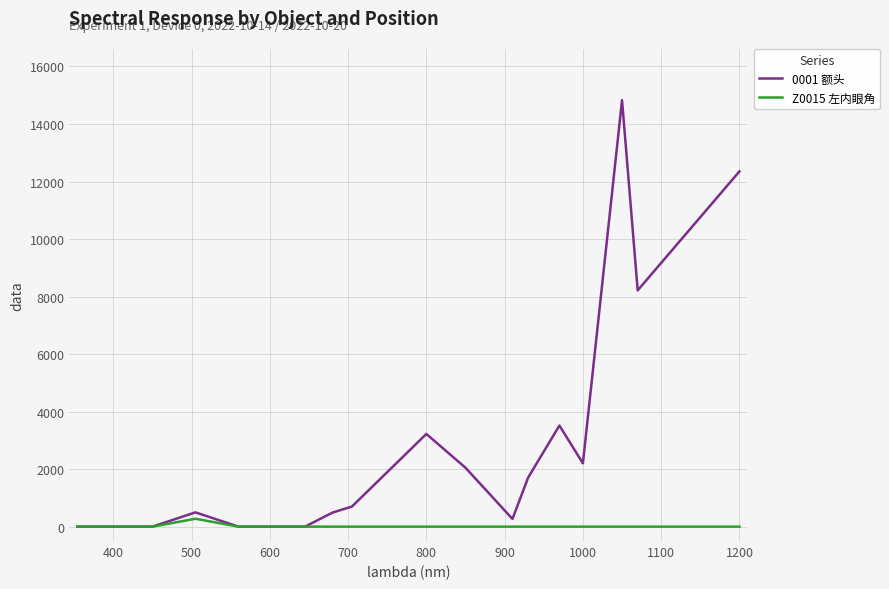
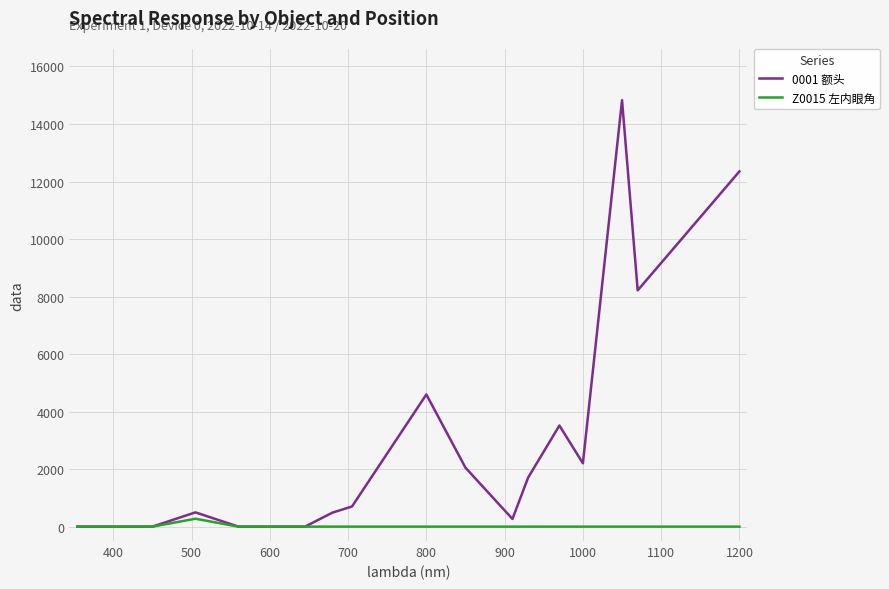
0001 额头, 800: 3200 -> 4600
